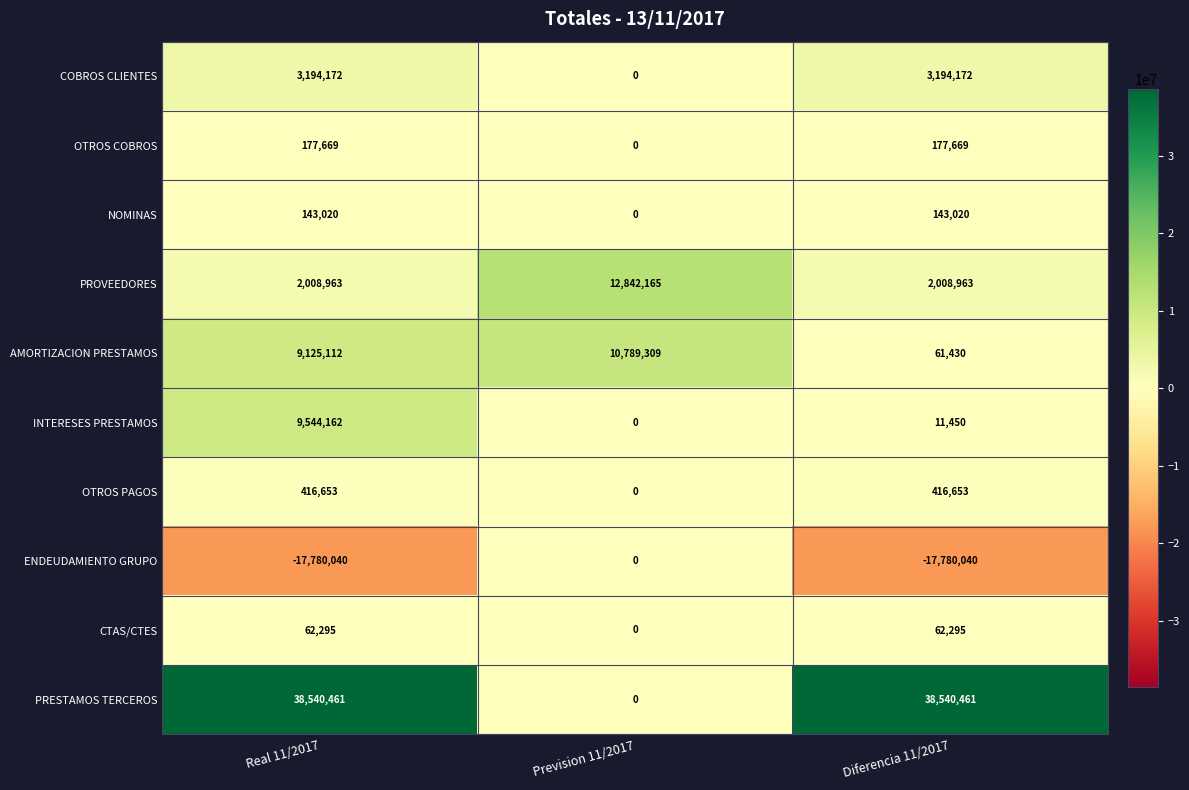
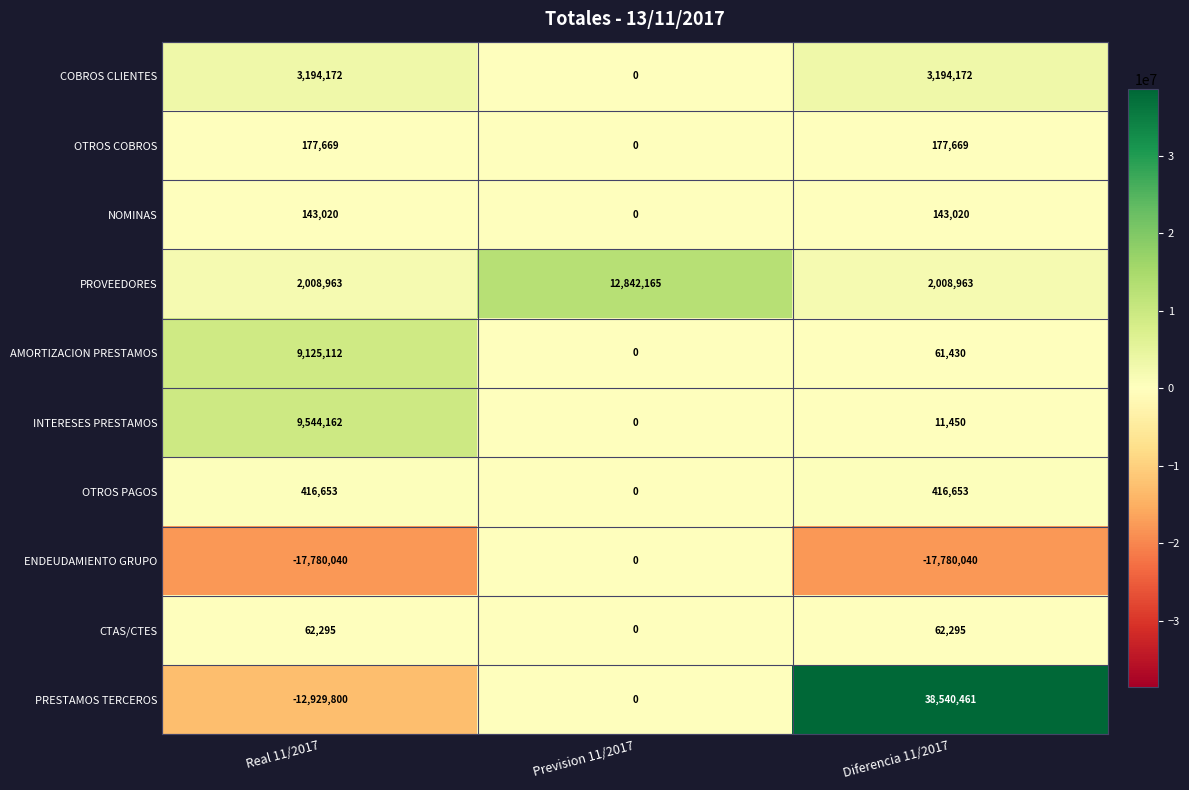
AMORTIZACION PRESTAMOS, Prevision 11/2017: 10,789,309 -> 0
PRESTAMOS TERCEROS, Real 11/2017: 38,540,461 -> -12,929,800
